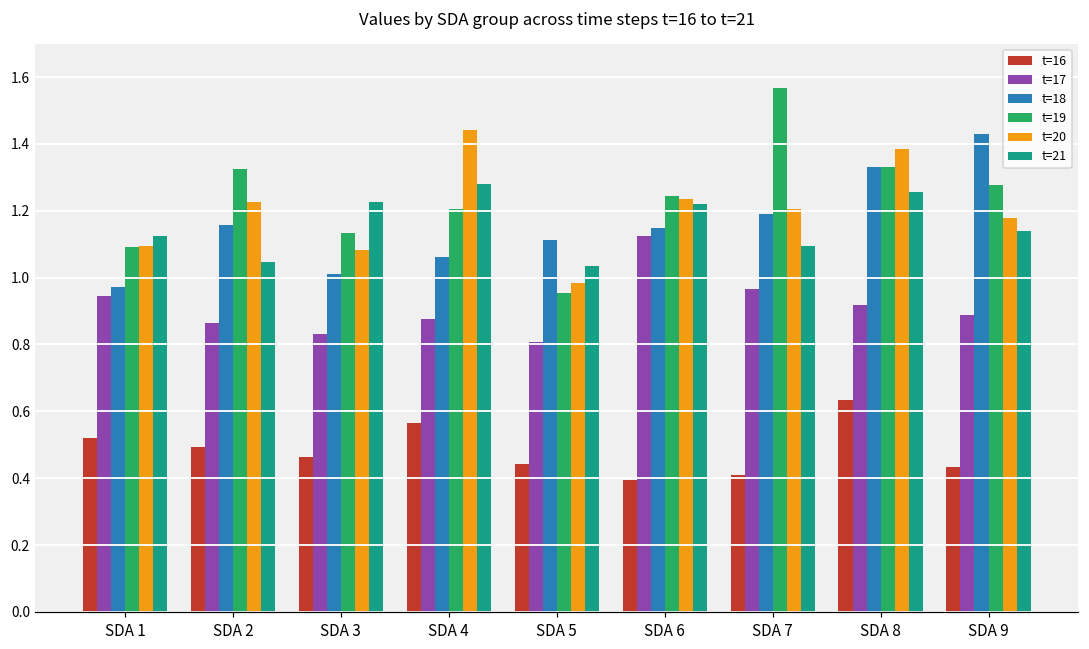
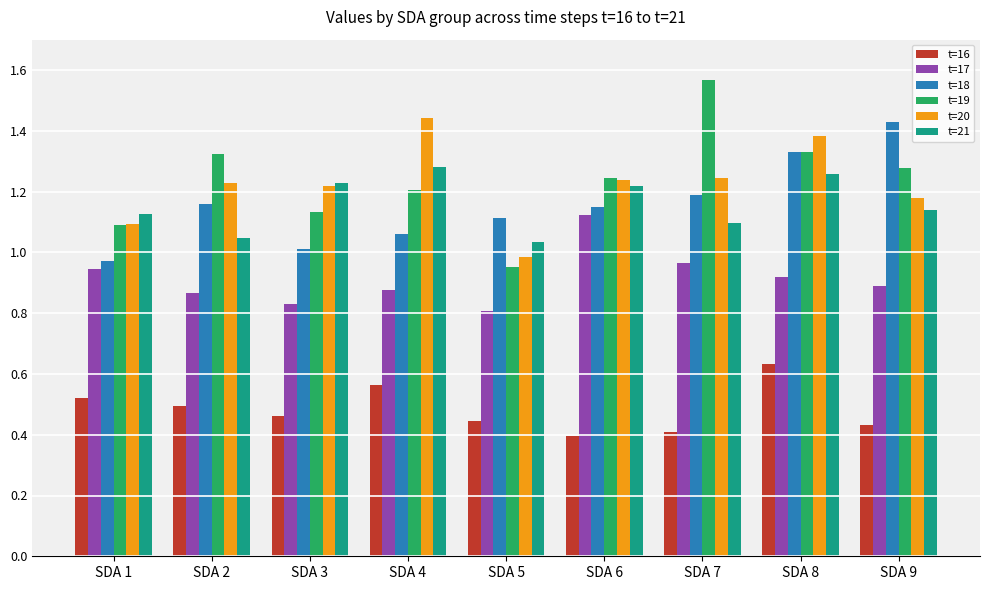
t=20, SDA 3: 1.08 -> 1.22
t=20, SDA 7: 1.21 -> 1.24
